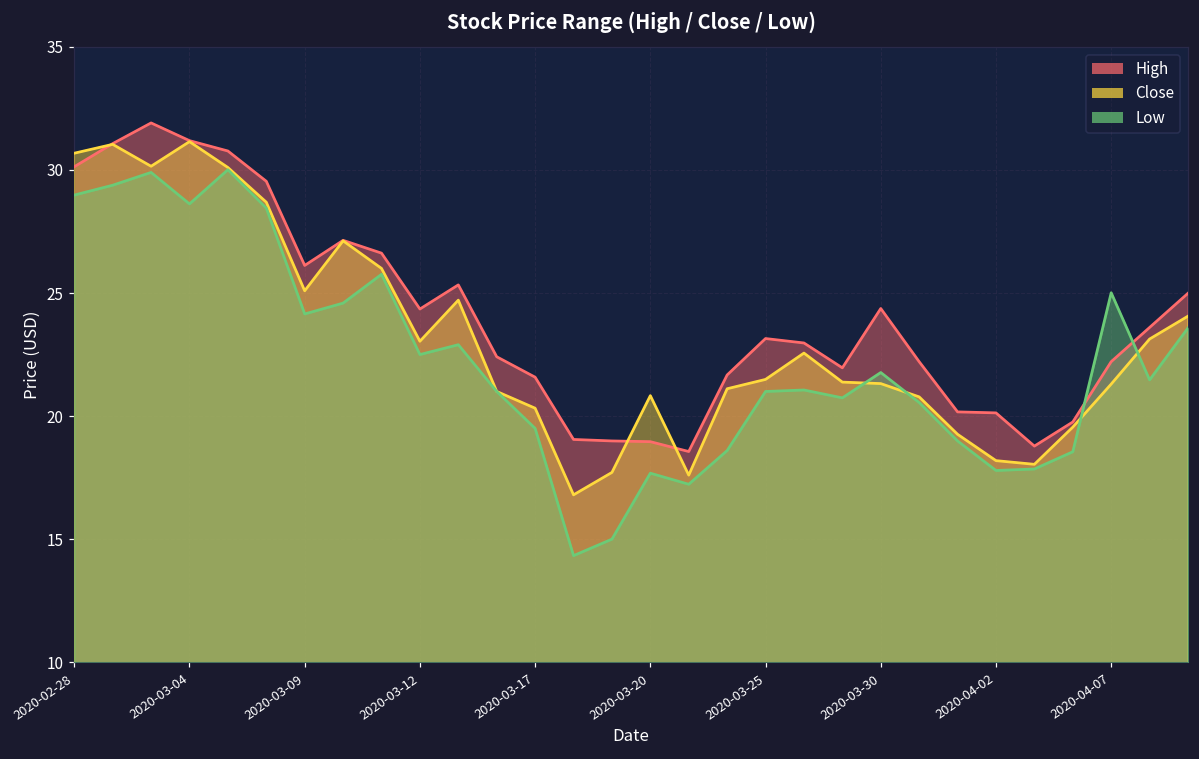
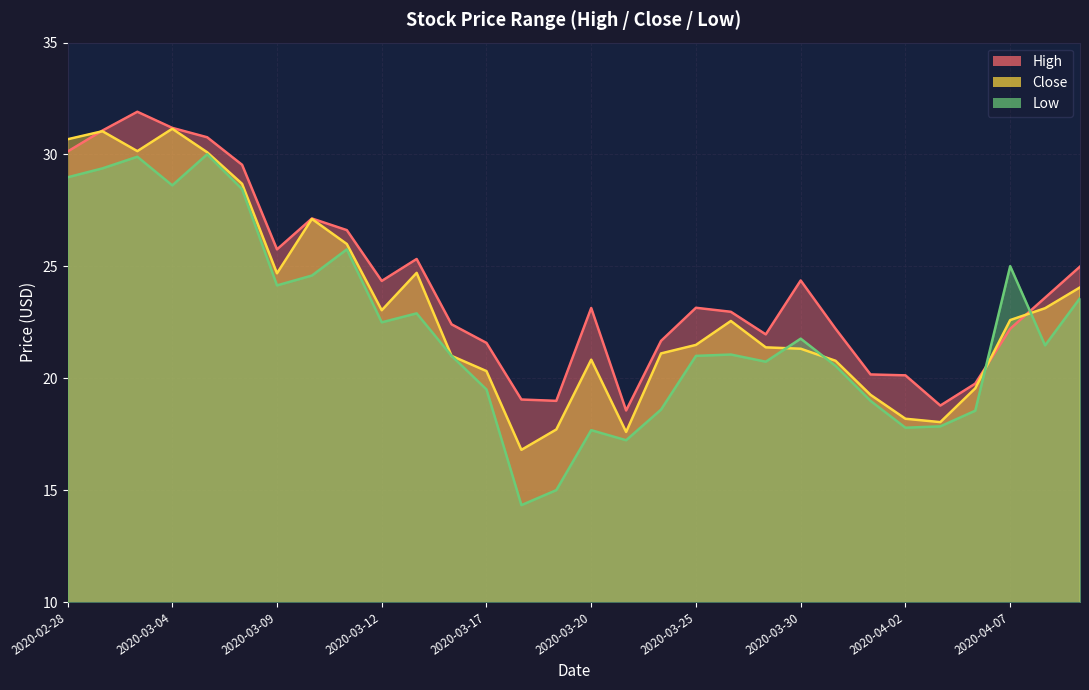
High, 2020-03-09: 26.1 -> 25.8
Close, 2020-03-09: 25.1 -> 24.7
High, 2020-03-20: 19.0 -> 23.1
Close, 2020-04-07: 21.3 -> 22.6
